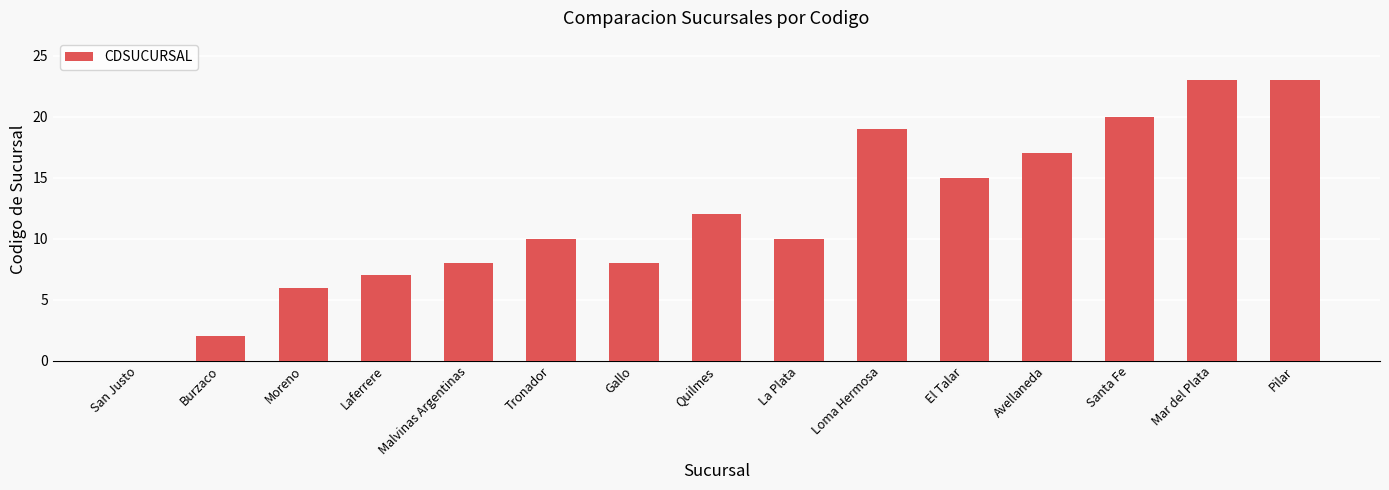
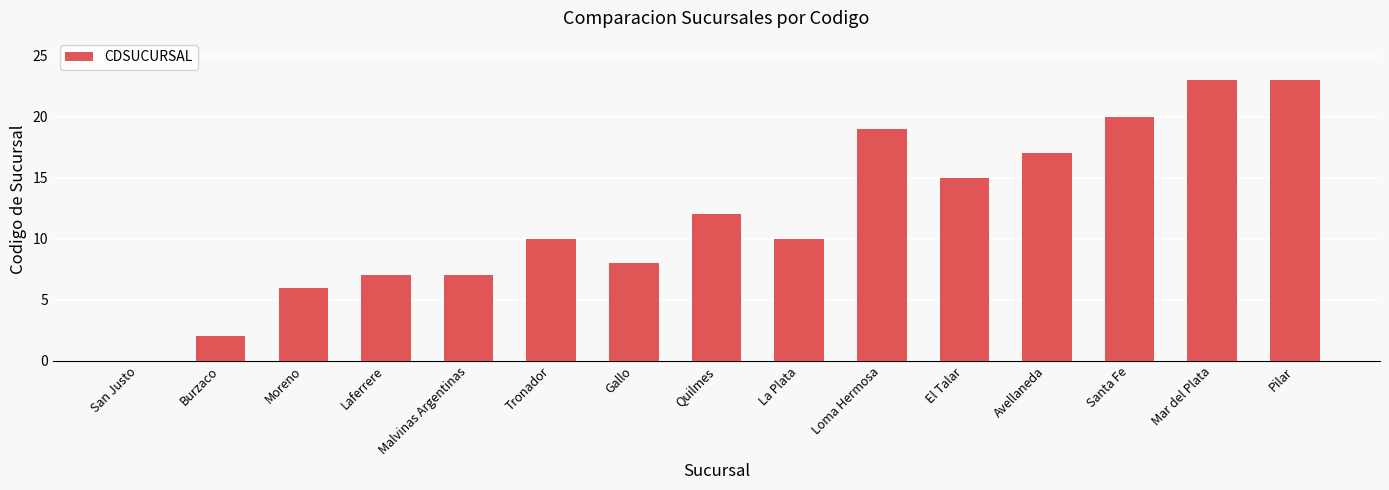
Malvinas Argentinas: 8 -> 7
